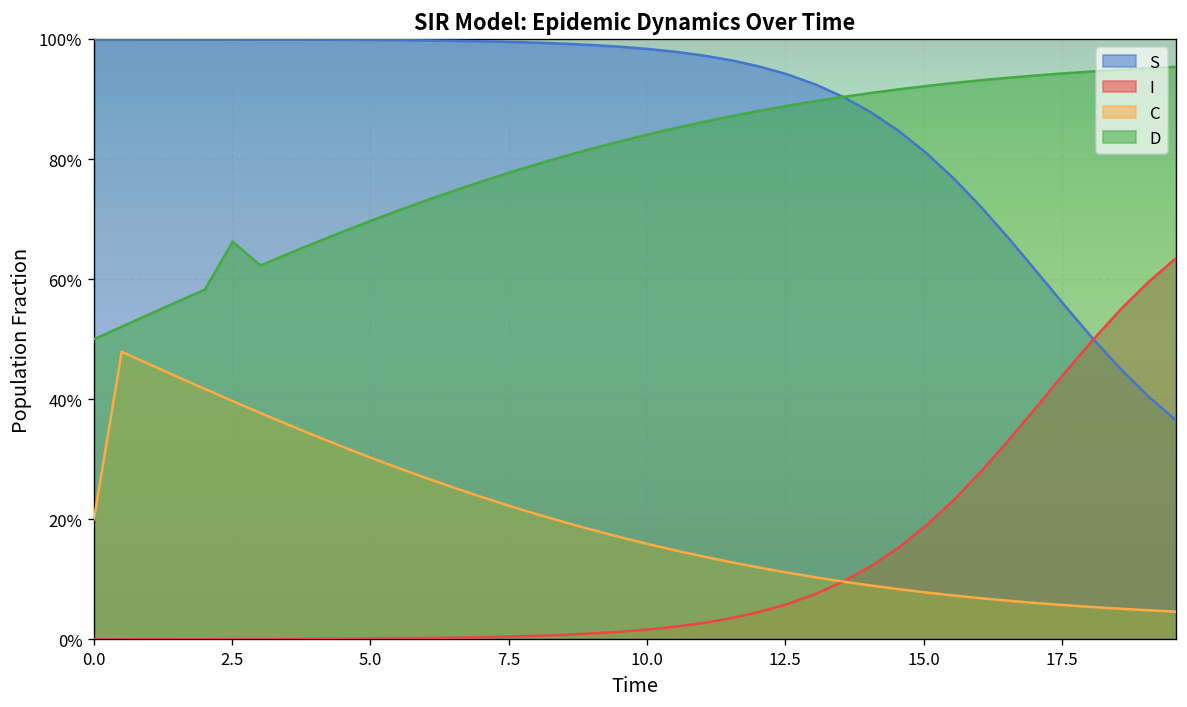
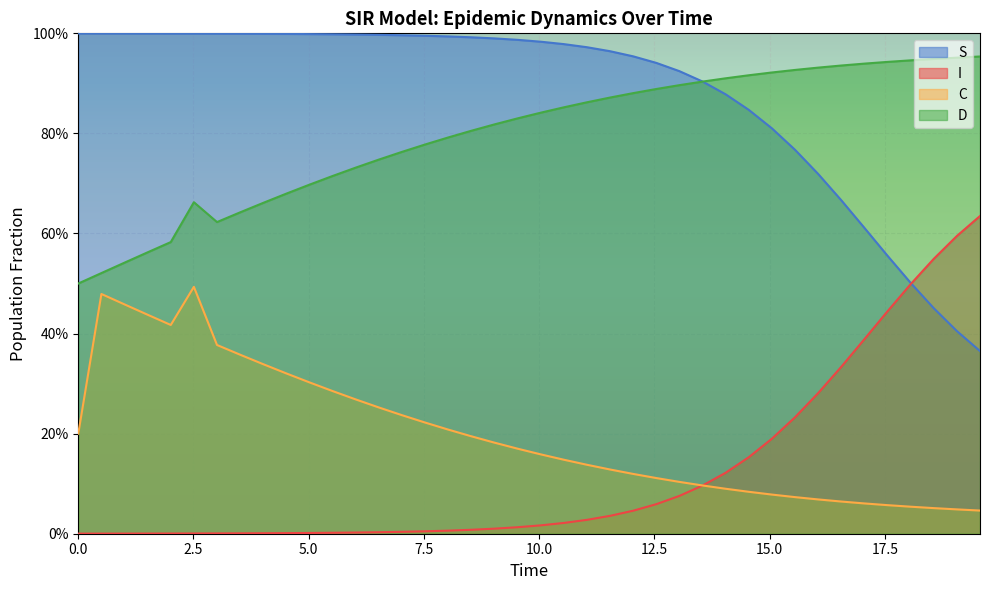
C, 2.5: 40% -> 49%
